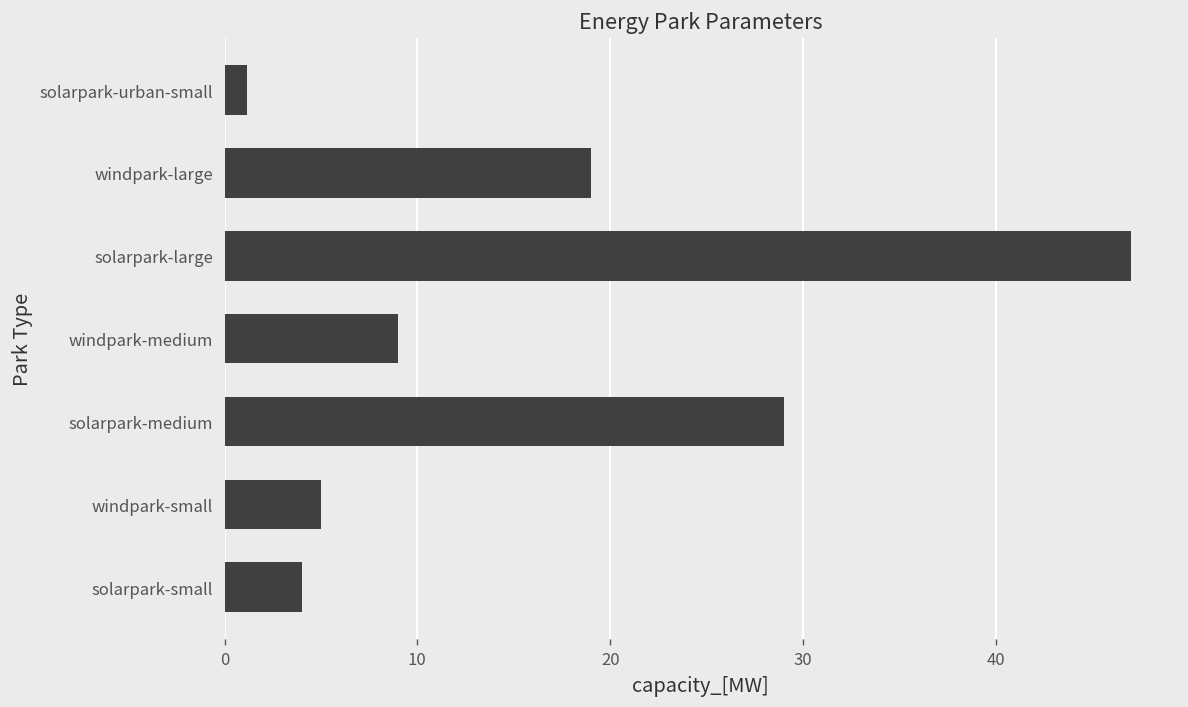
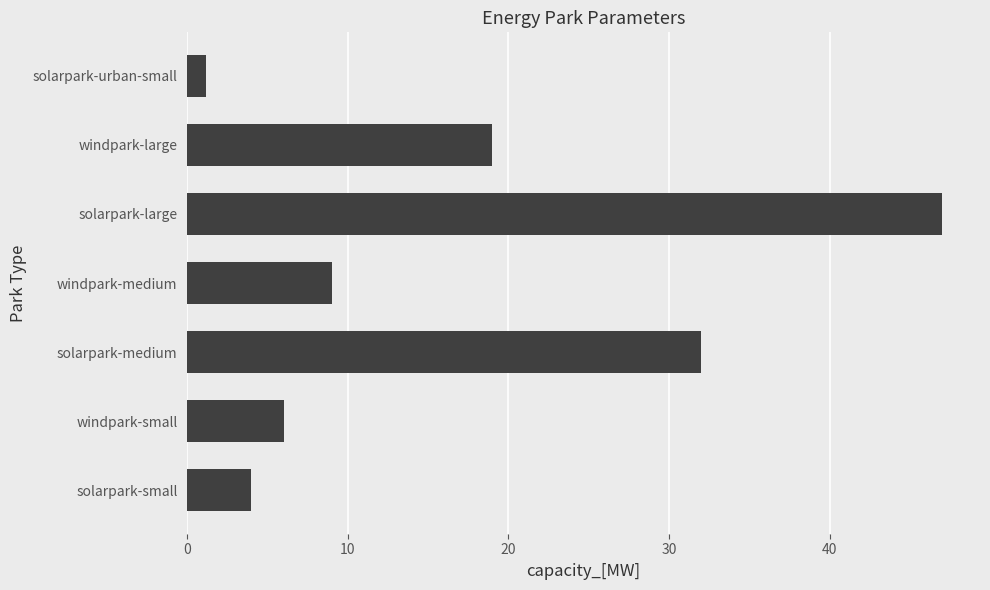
solarpark-medium: 29 -> 32
windpark-small: 5 -> 6
